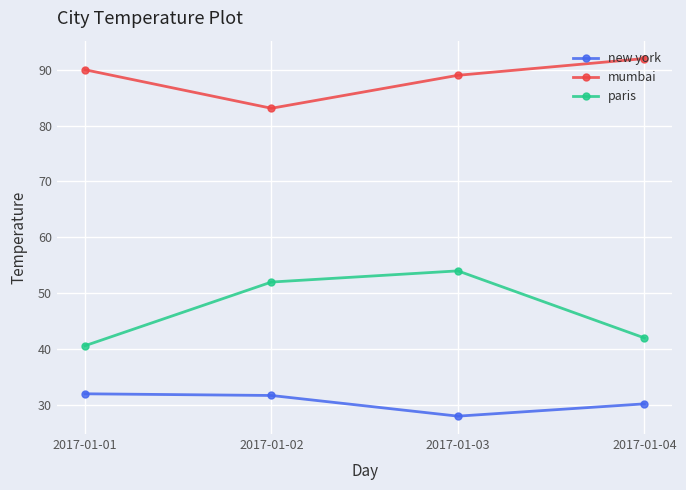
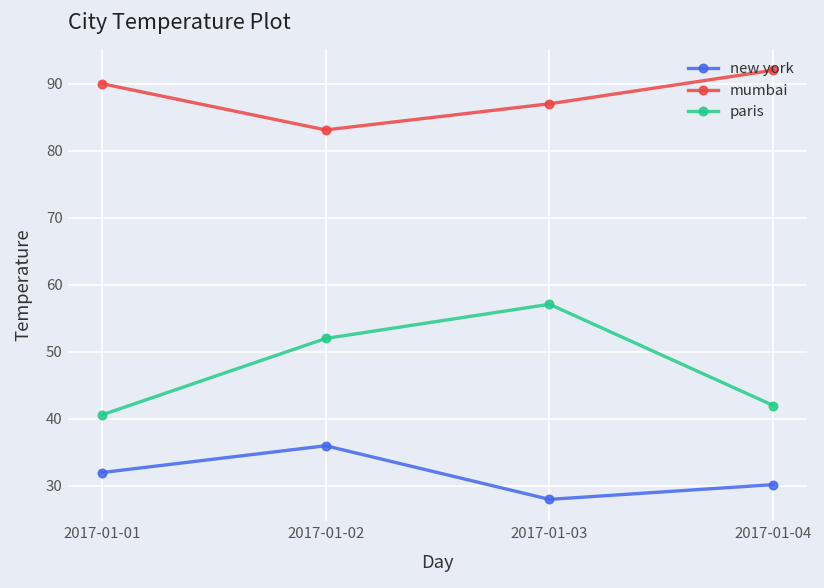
new york, 2017-01-02: 32 -> 36
mumbai, 2017-01-03: 89 -> 87
paris, 2017-01-03: 54 -> 57
